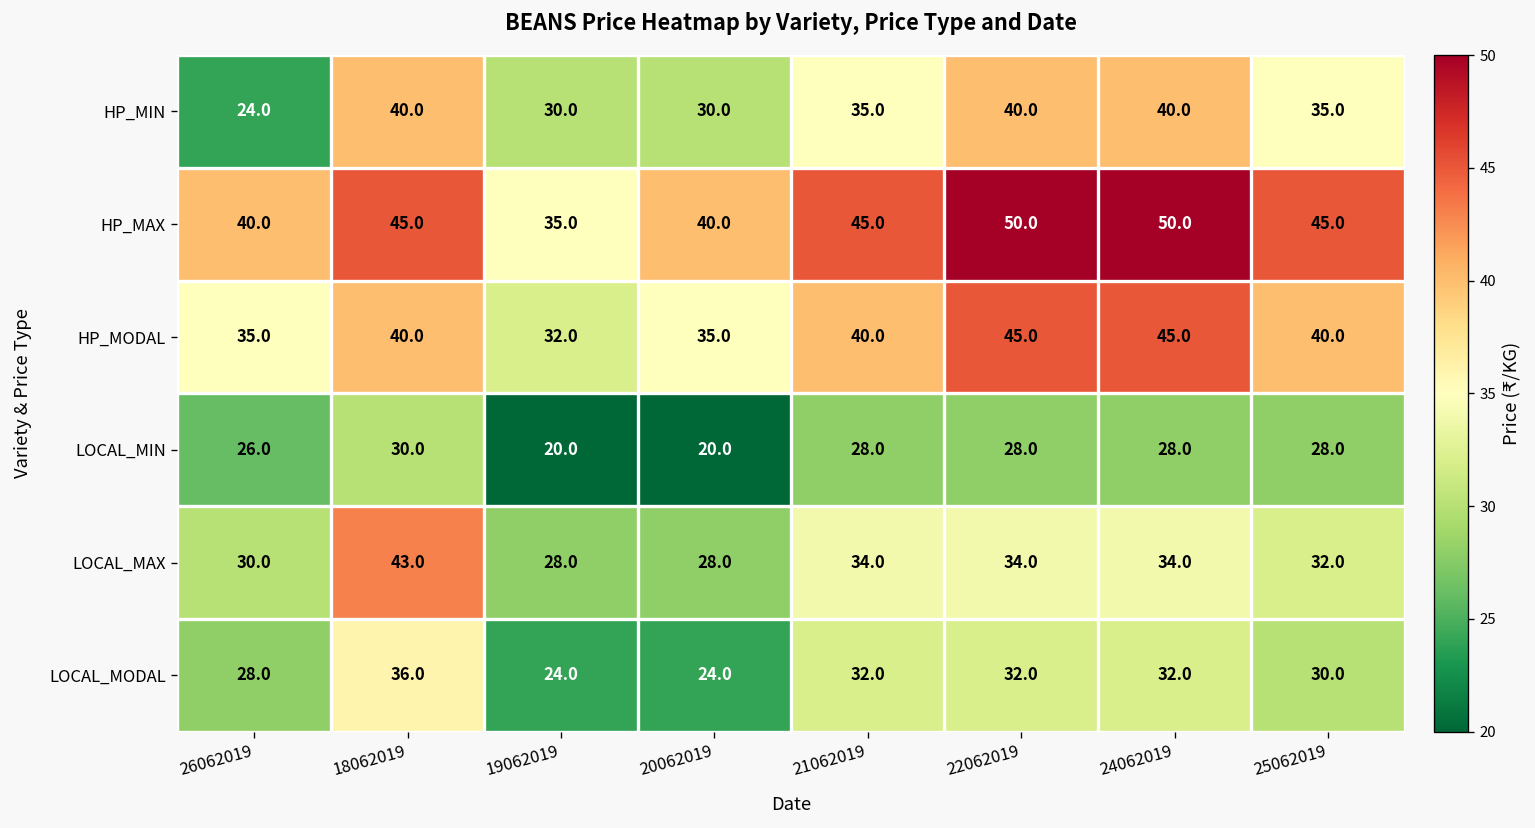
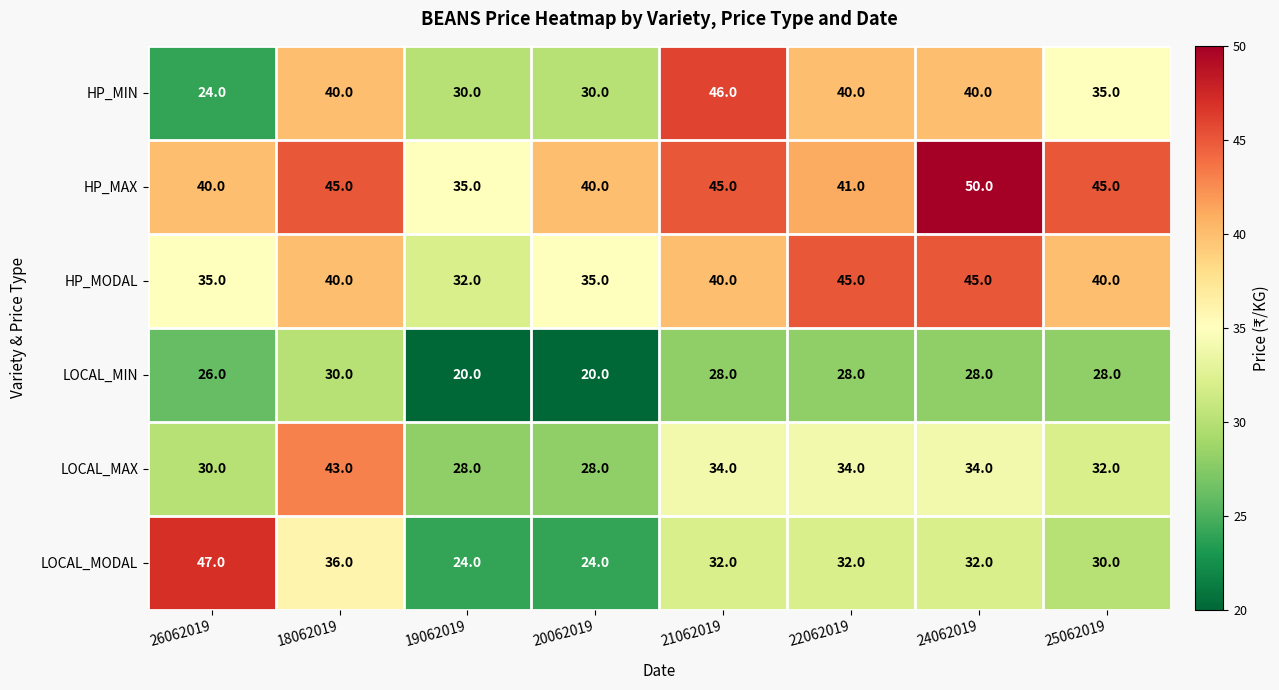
HP_MIN, 21062019: 35.0 -> 46.0
HP_MAX, 22062019: 50.0 -> 41.0
LOCAL_MODAL, 26062019: 28.0 -> 47.0
